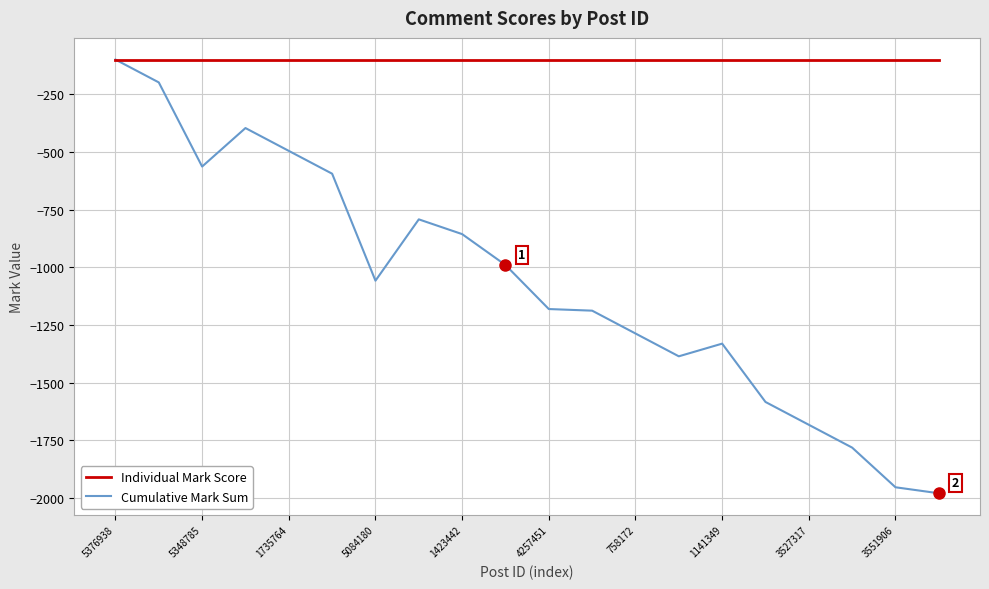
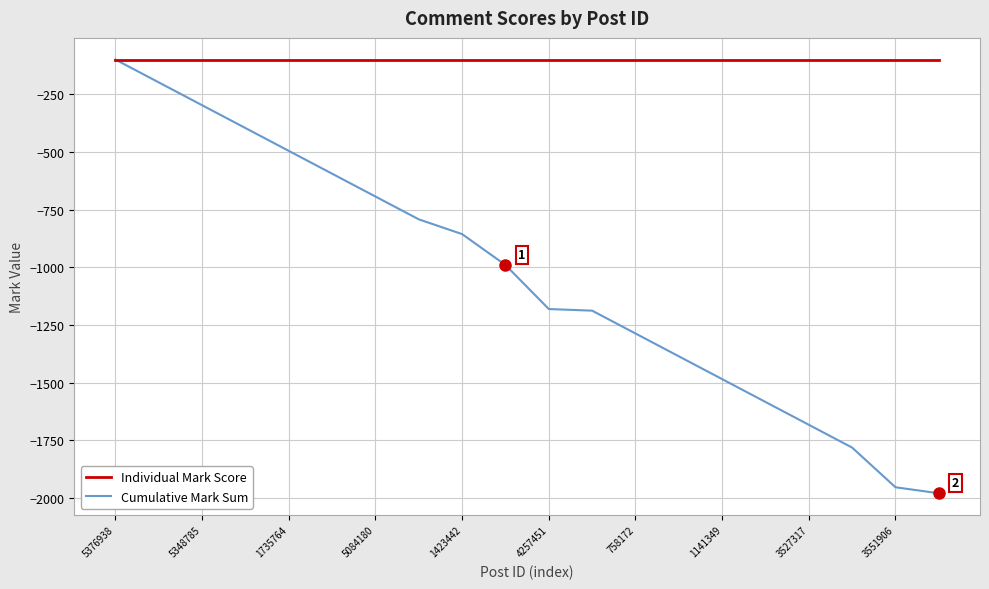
Cumulative Mark Sum, 5348785: -560 -> -300
Cumulative Mark Sum, 5084180: -1060 -> -690
Cumulative Mark Sum, 1141349: -1330 -> -1490
